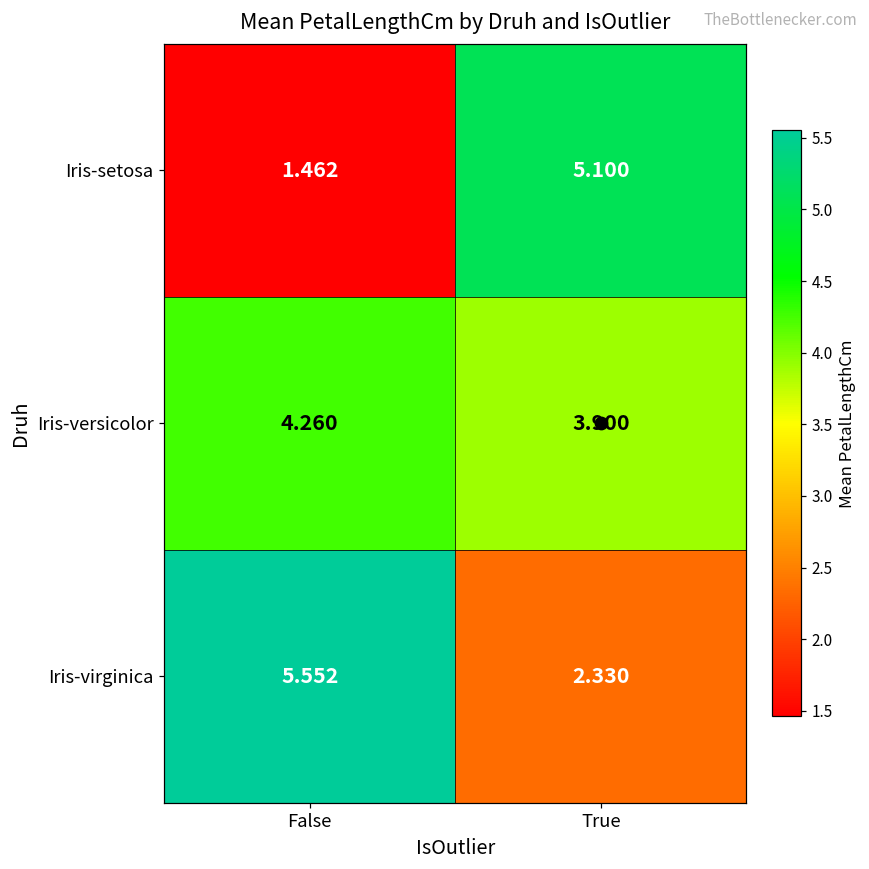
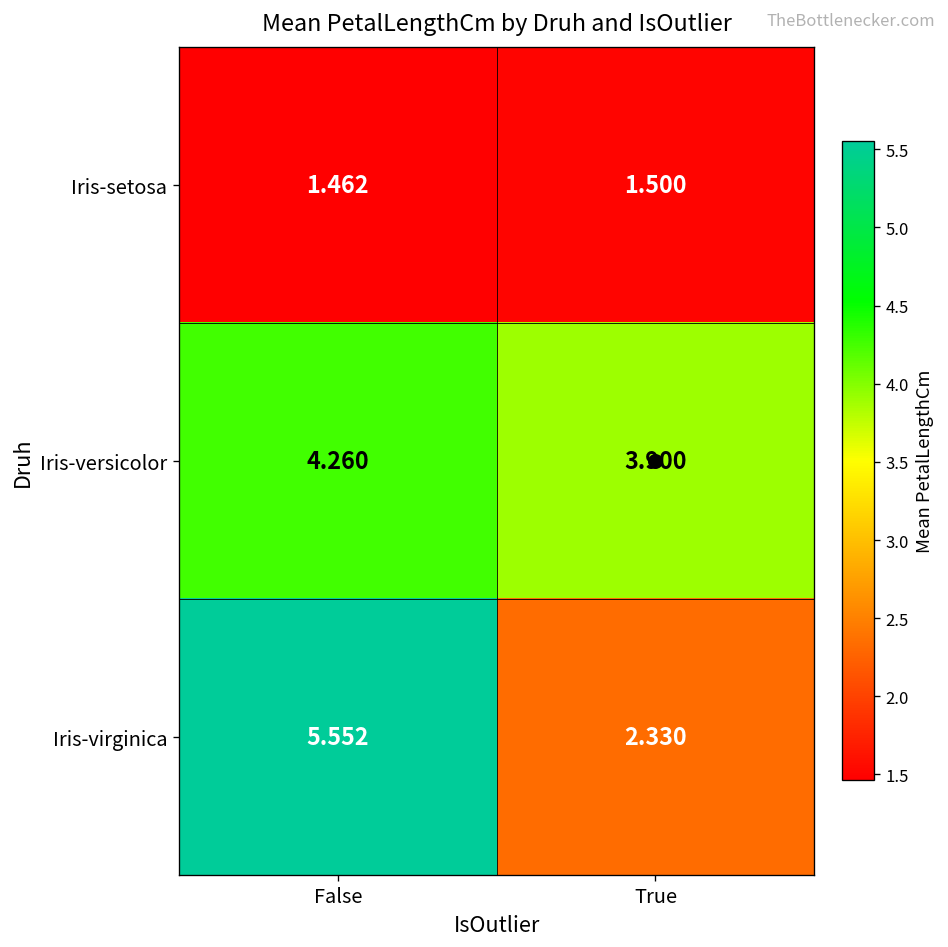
Iris-setosa, True: 5.100 -> 1.500
